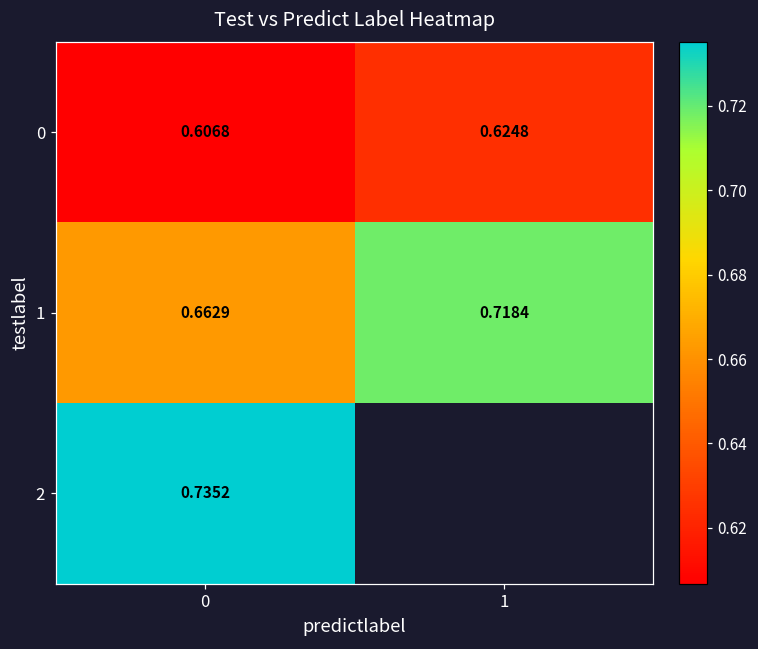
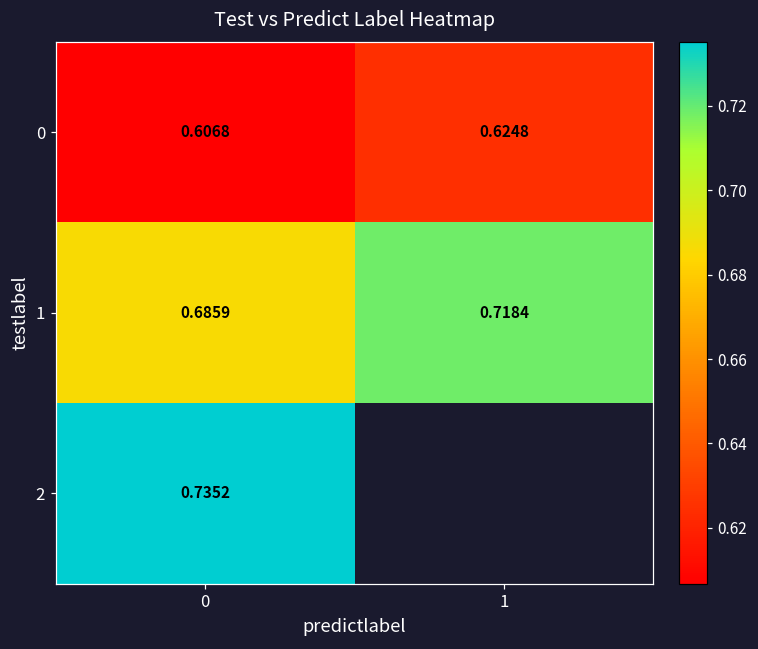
1, 0: 0.6629 -> 0.6859
